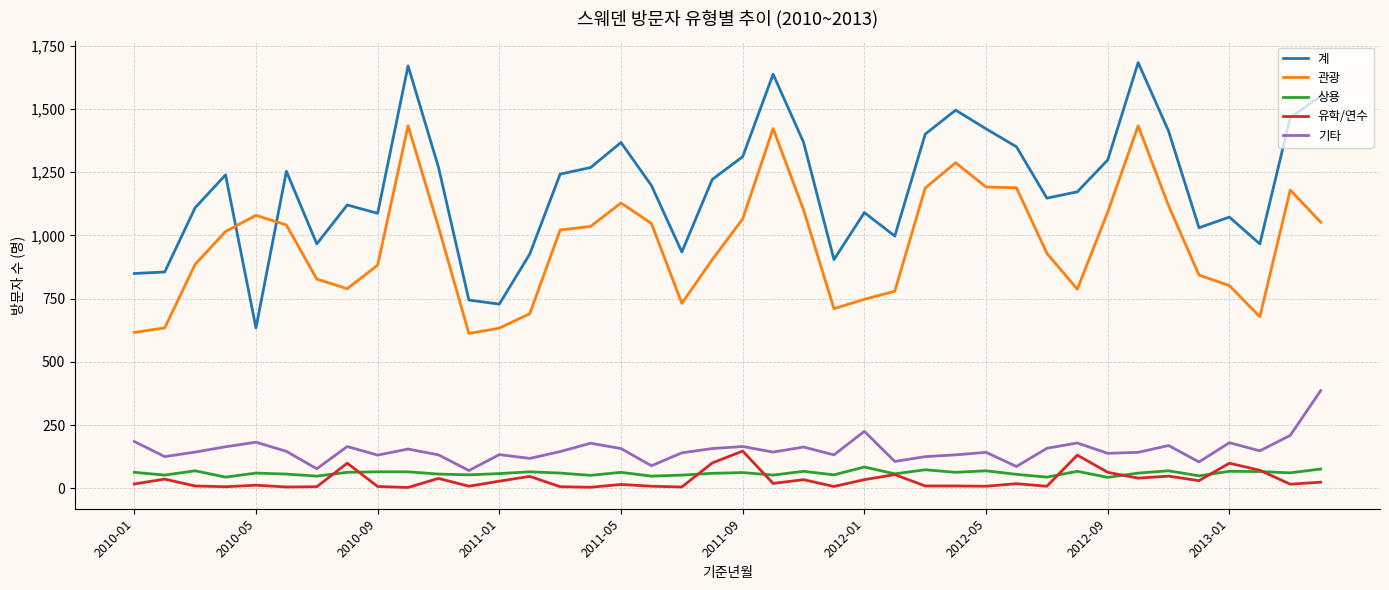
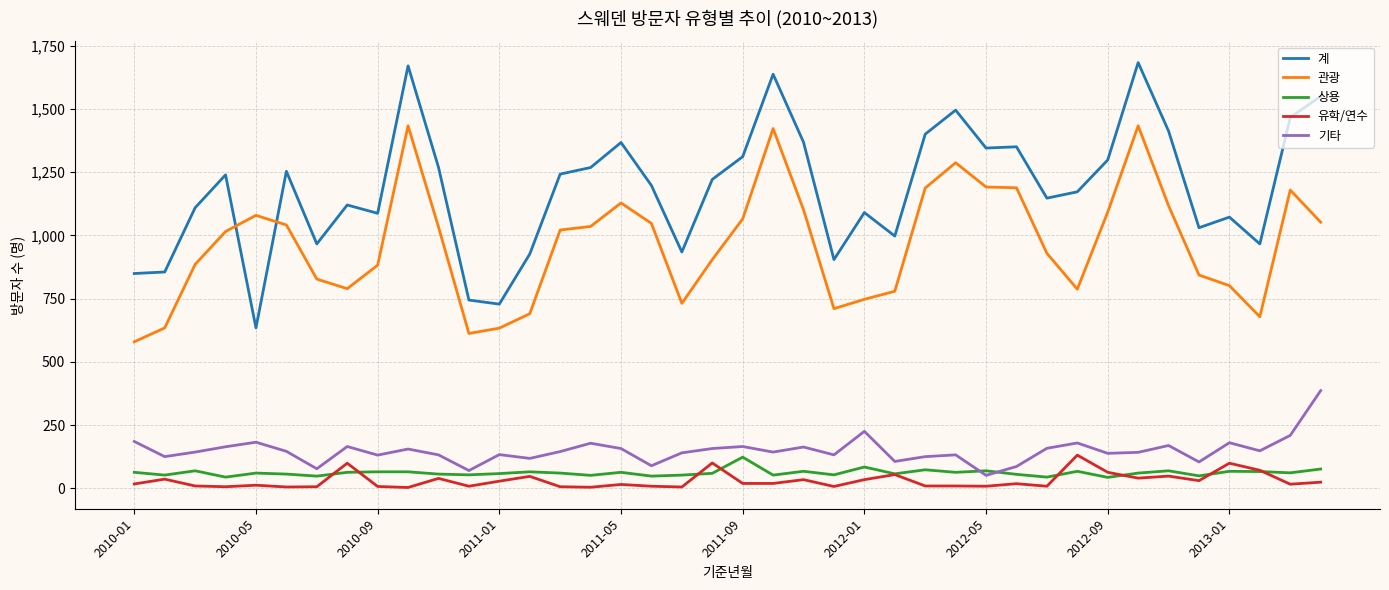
관광, 2010-01: 620 -> 580
상용, 2011-09: 60 -> 120
유학/연수, 2011-09: 150 -> 20
계, 2012-05: 1,420 -> 1,350
기타, 2012-05: 140 -> 50
